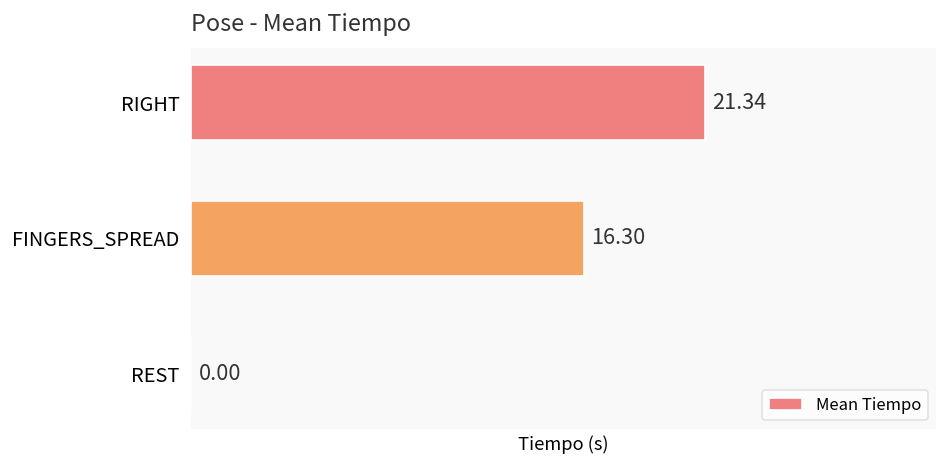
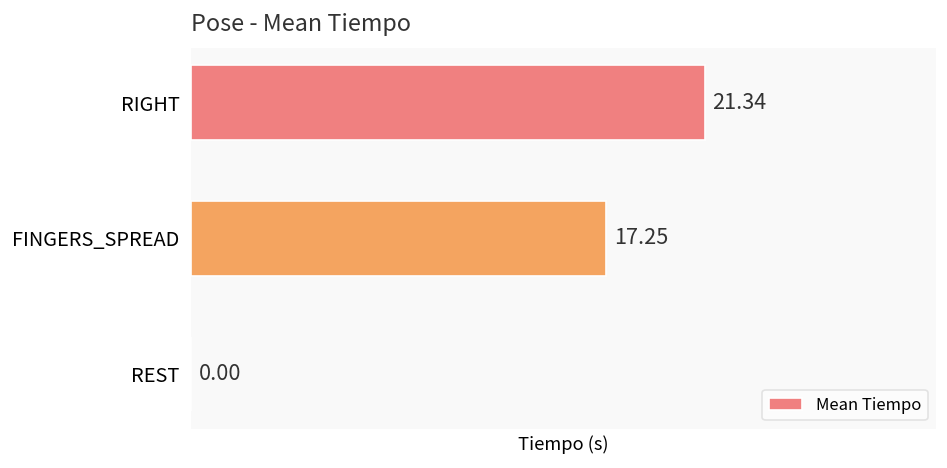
FINGERS_SPREAD: 16.30 -> 17.25
